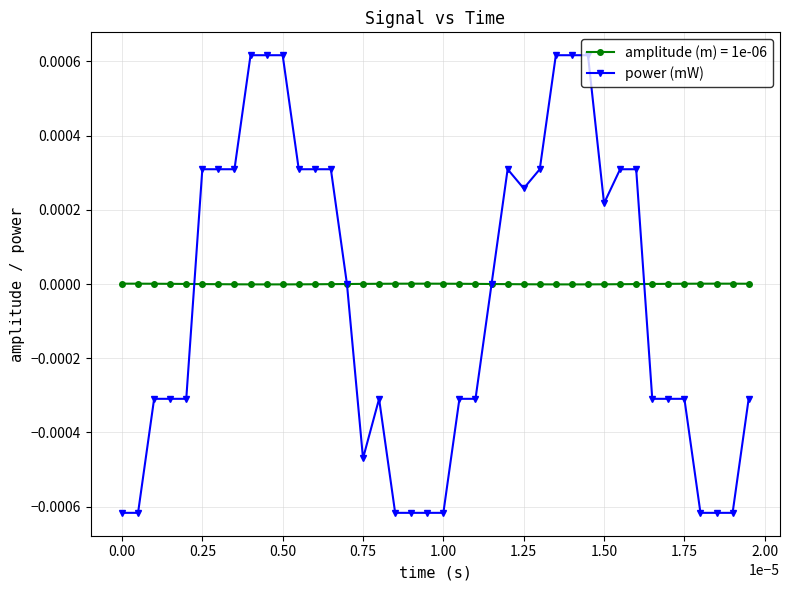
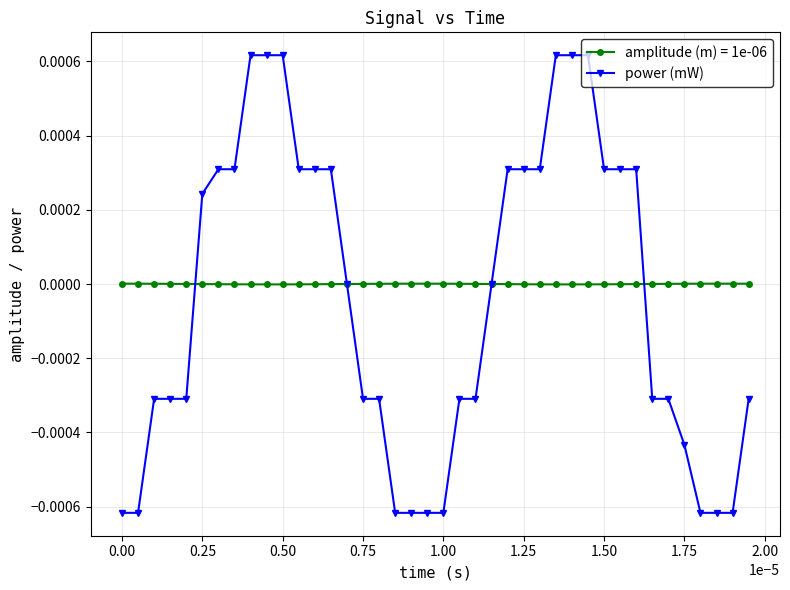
power (mW), 0.25: 0.00031 -> 0.00024
power (mW), 0.75: -0.00047 -> -0.00031
power (mW), 1.25: 0.00026 -> 0.00031
power (mW), 1.50: 0.00022 -> 0.00031
power (mW), 1.75: -0.00031 -> -0.00043
